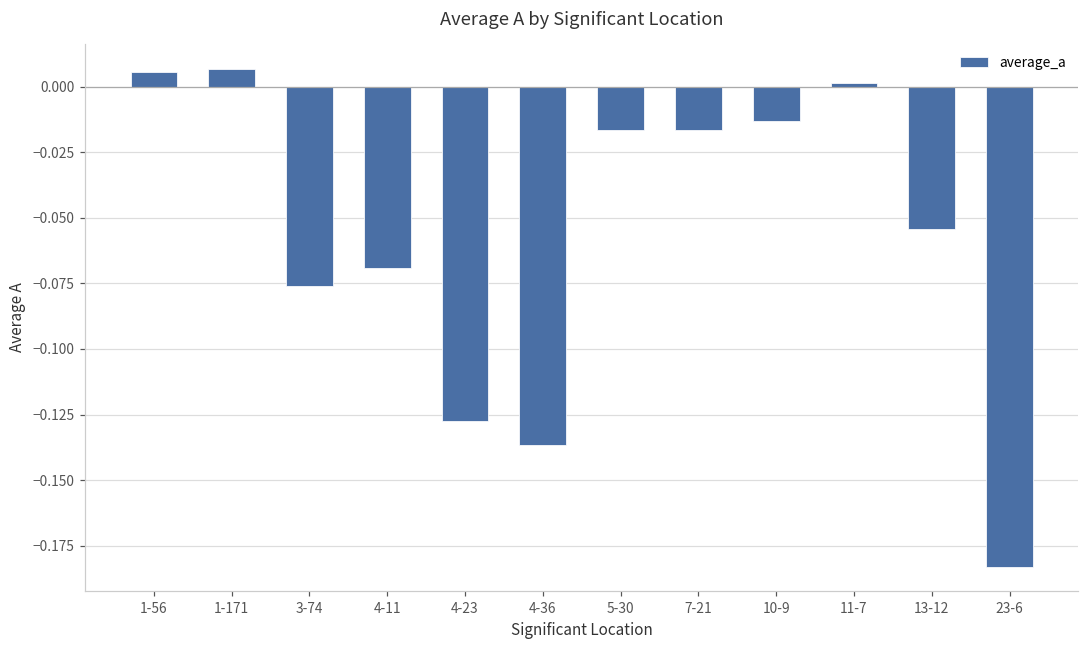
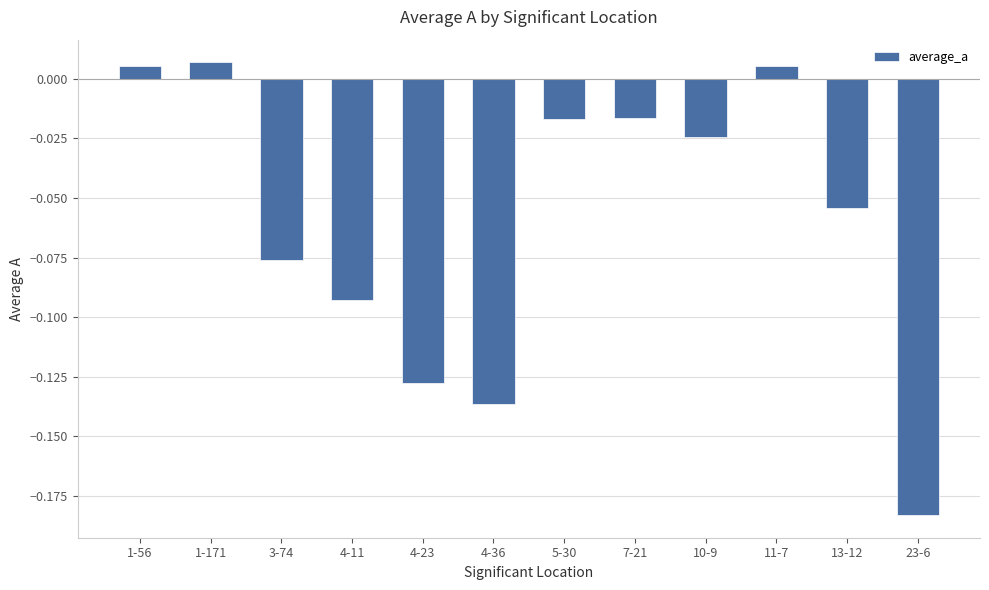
4-11: -0.069 -> -0.093
10-9: -0.013 -> -0.024
11-7: 0.001 -> 0.005
